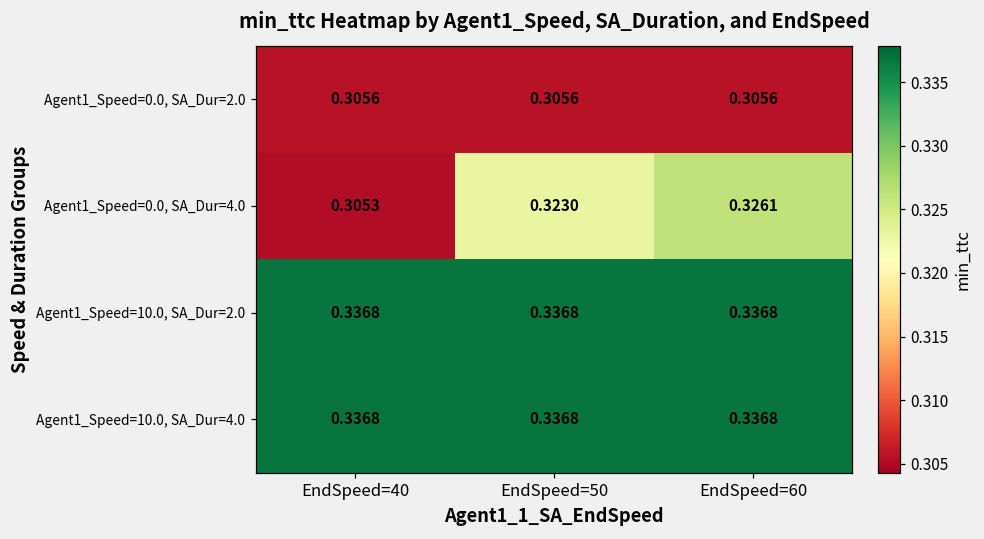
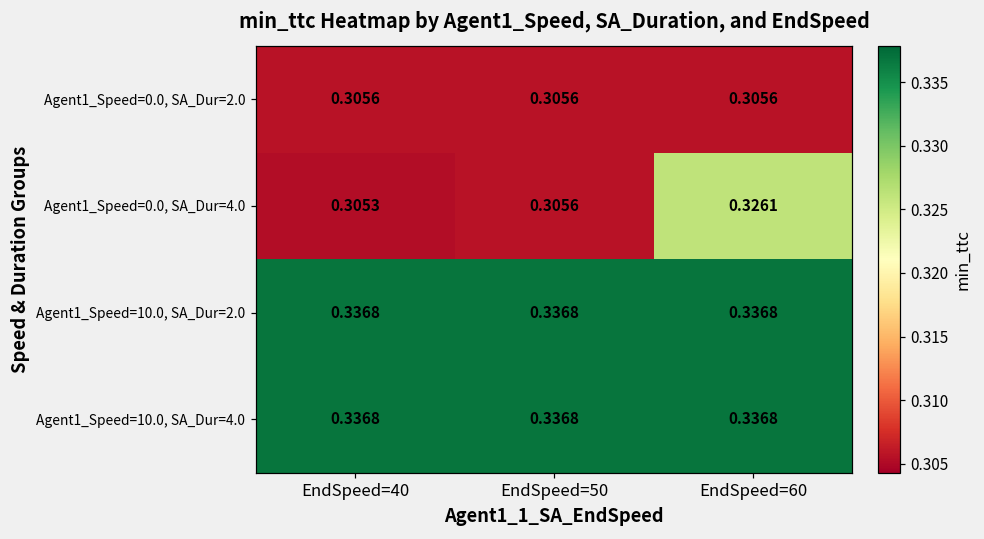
Agent1_Speed=0.0, SA_Dur=4.0, EndSpeed=50: 0.3230 -> 0.3056
